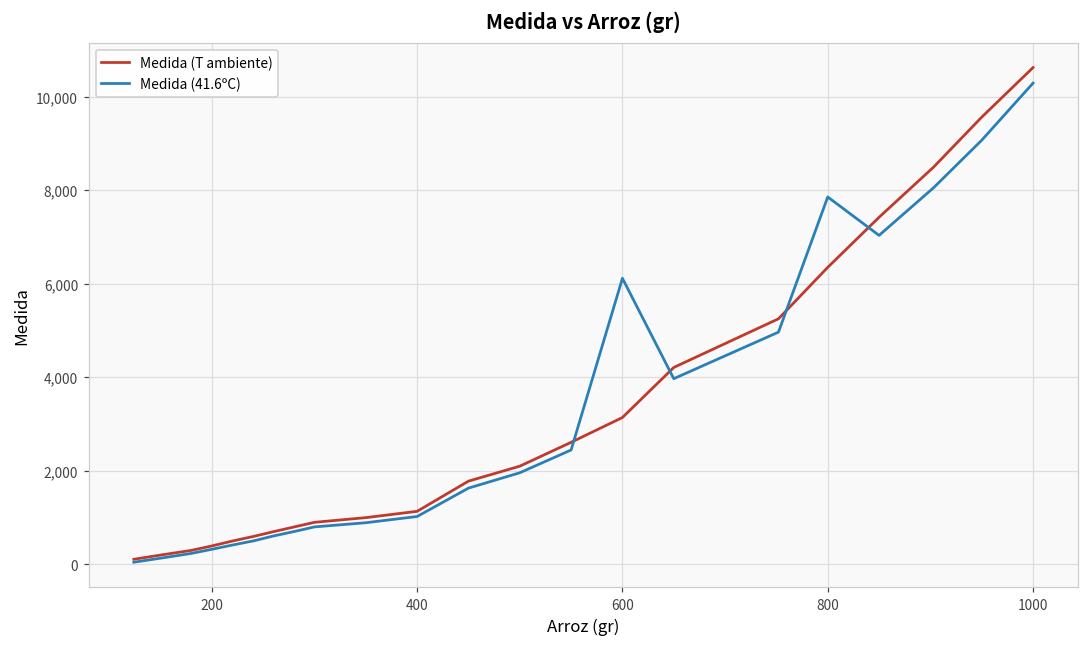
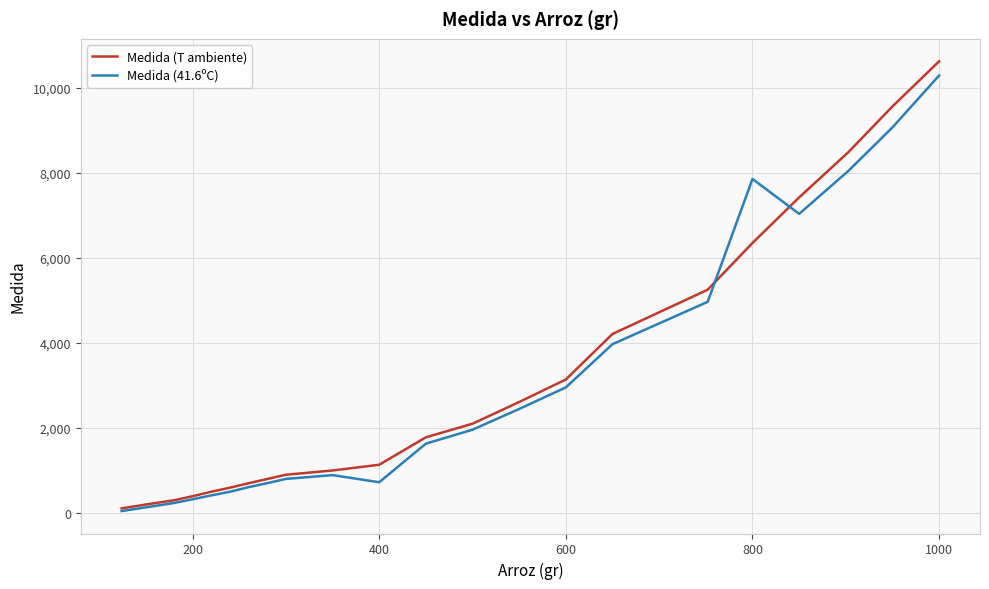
Medida (41.6ºC), 400: 1,000 -> 700
Medida (41.6ºC), 600: 6,100 -> 3,000
